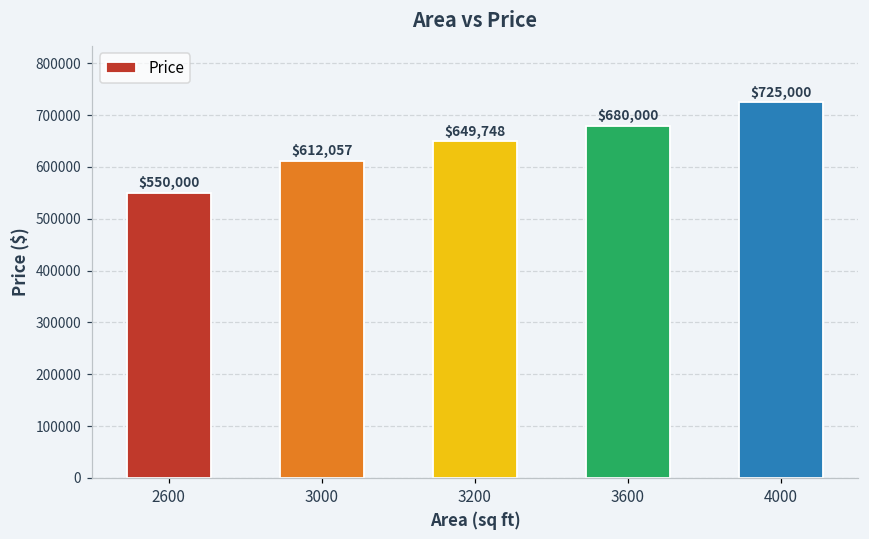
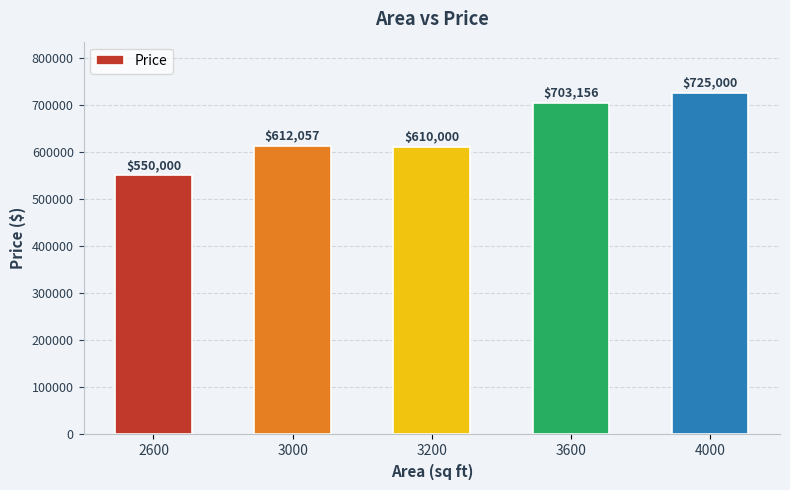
3200: $649,748 -> $610,000
3600: $680,000 -> $703,156
